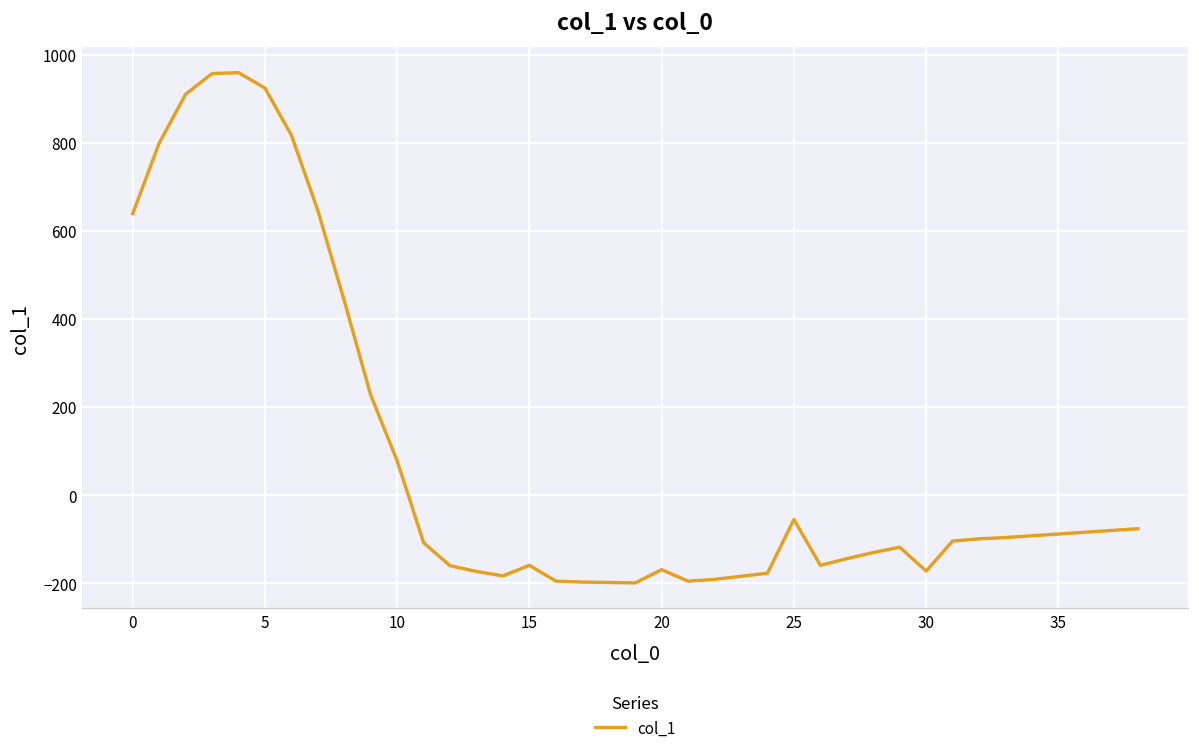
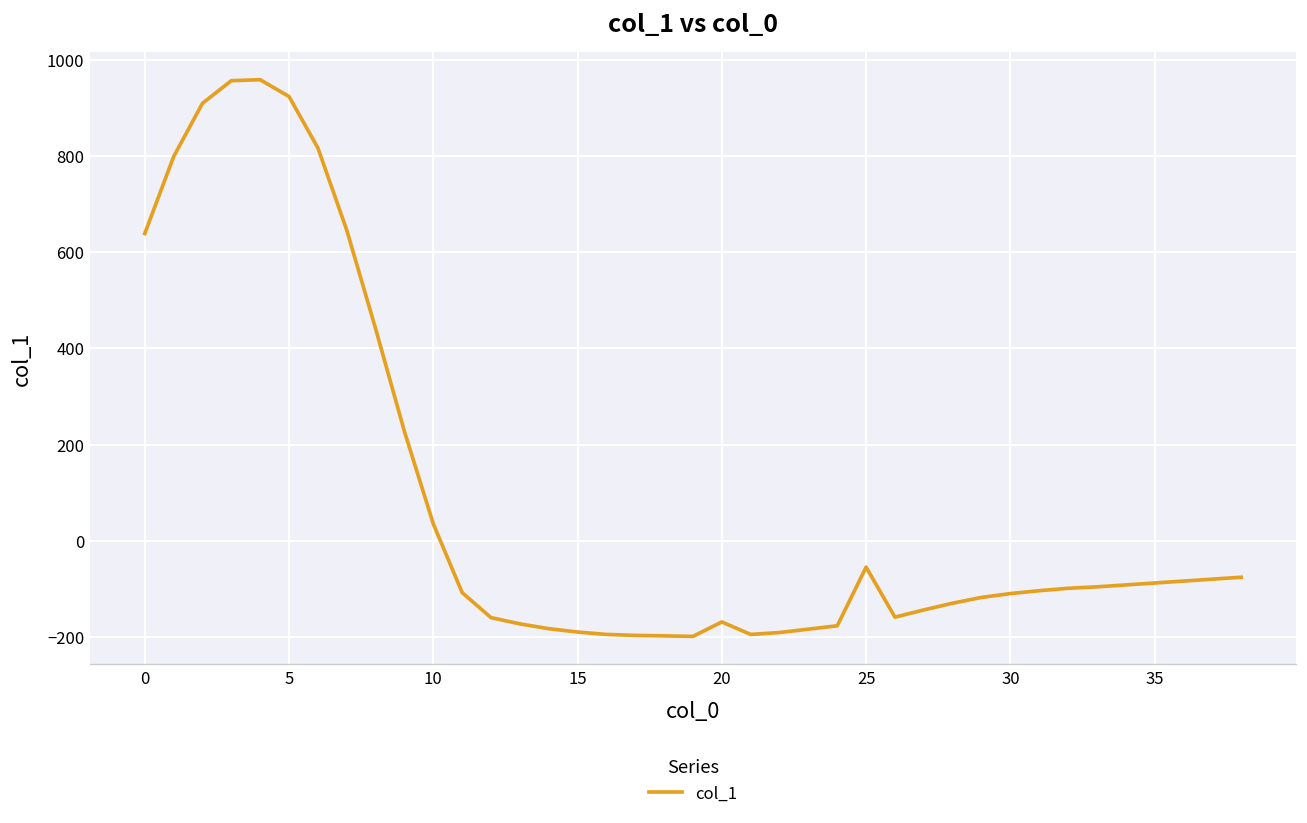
10: 80 -> 40
15: -160 -> -190
30: -170 -> -110
